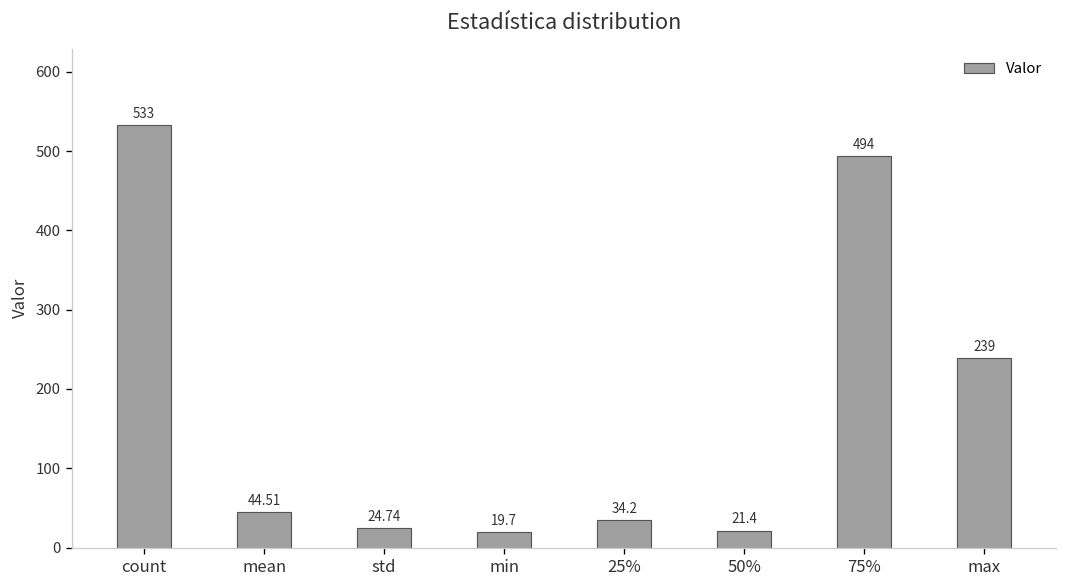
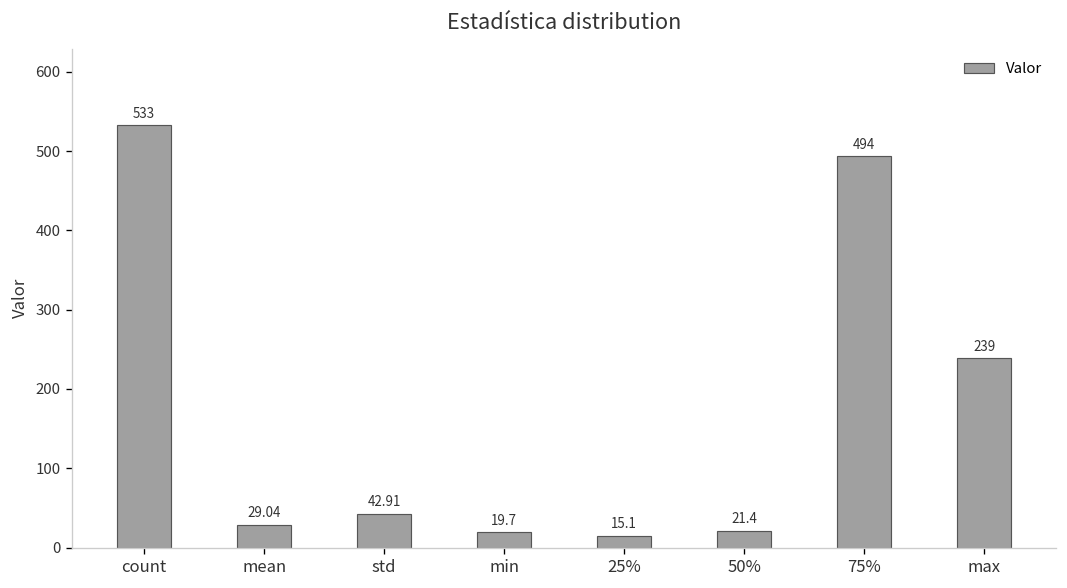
mean: 44.51 -> 29.04
std: 24.74 -> 42.91
25%: 34.2 -> 15.1
